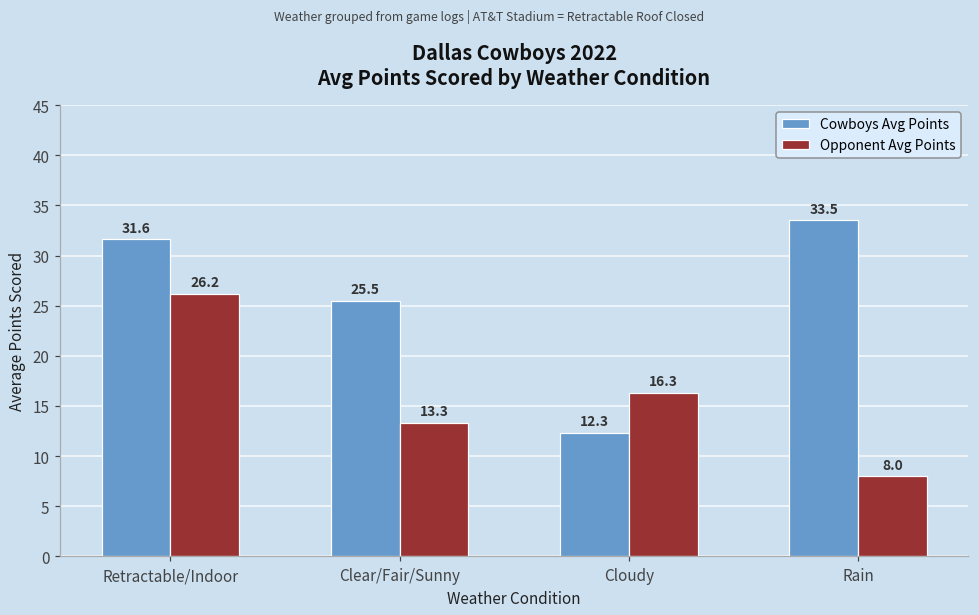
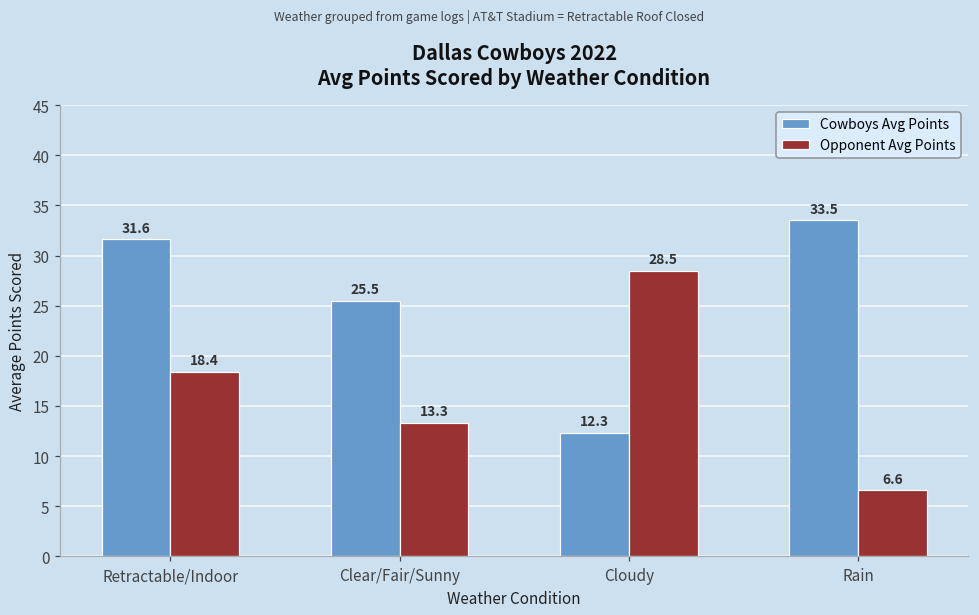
Opponent Avg Points, Retractable/Indoor: 26.2 -> 18.4
Opponent Avg Points, Cloudy: 16.3 -> 28.5
Opponent Avg Points, Rain: 8.0 -> 6.6
